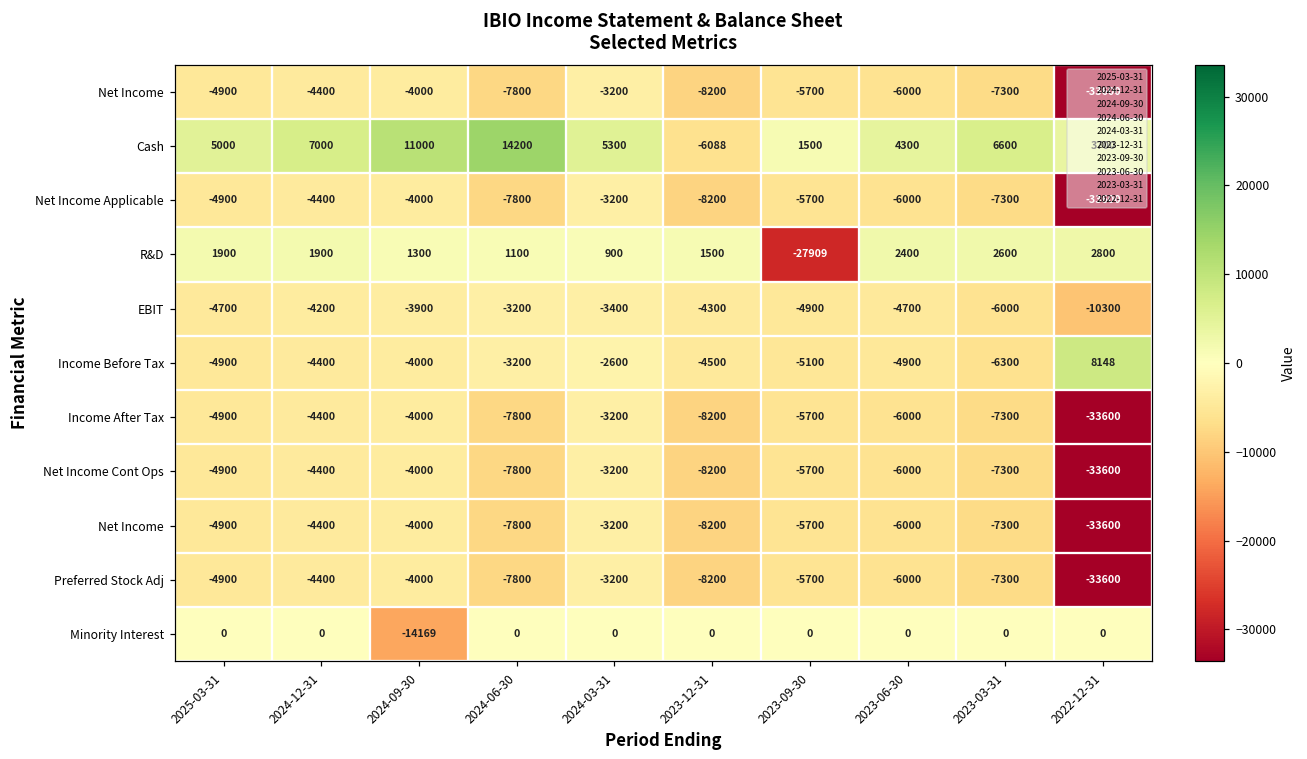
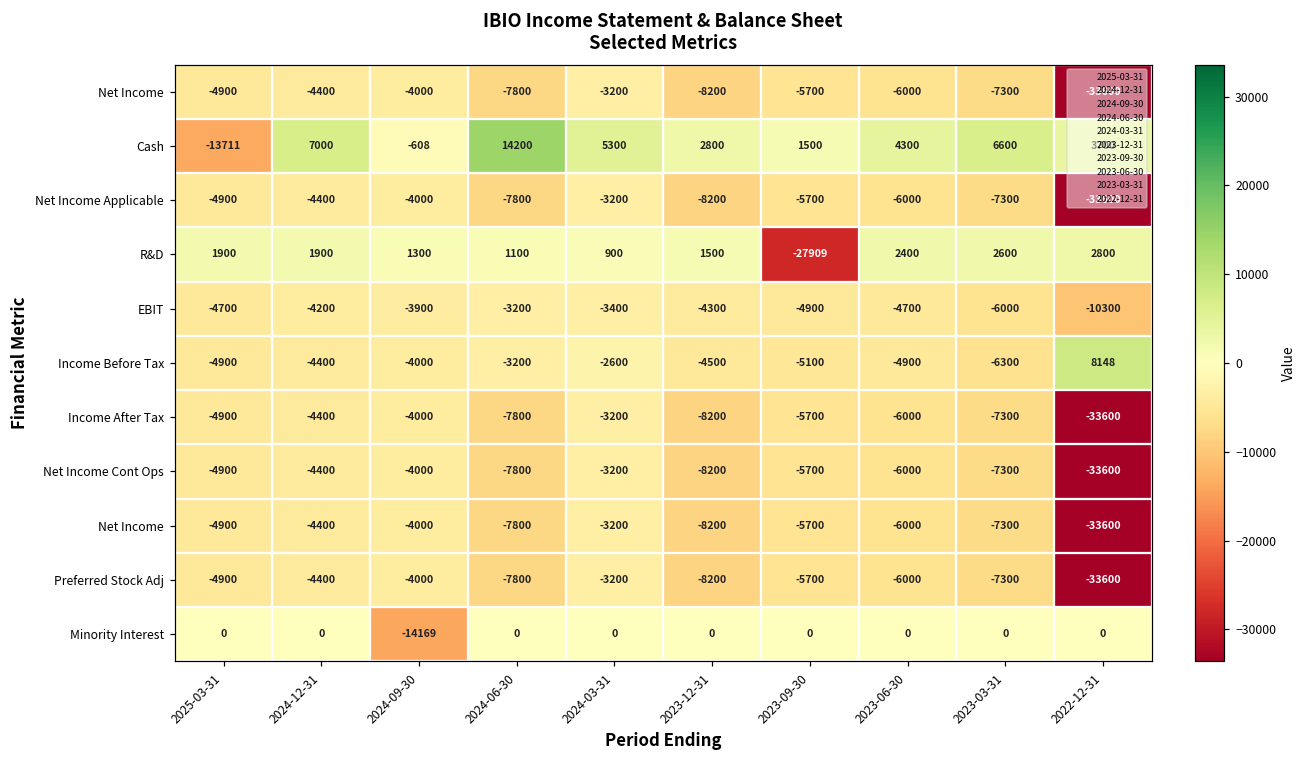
Cash, 2025-03-31: 5000 -> -13711
Cash, 2024-09-30: 11000 -> -608
Cash, 2023-12-31: -6088 -> 2800
